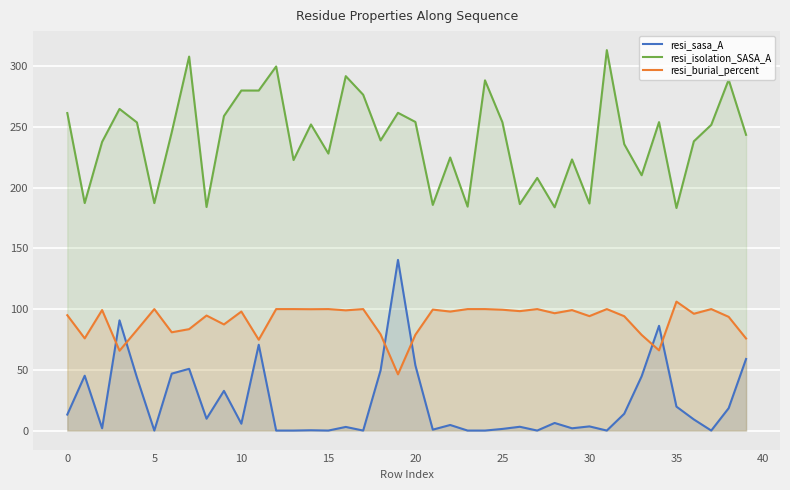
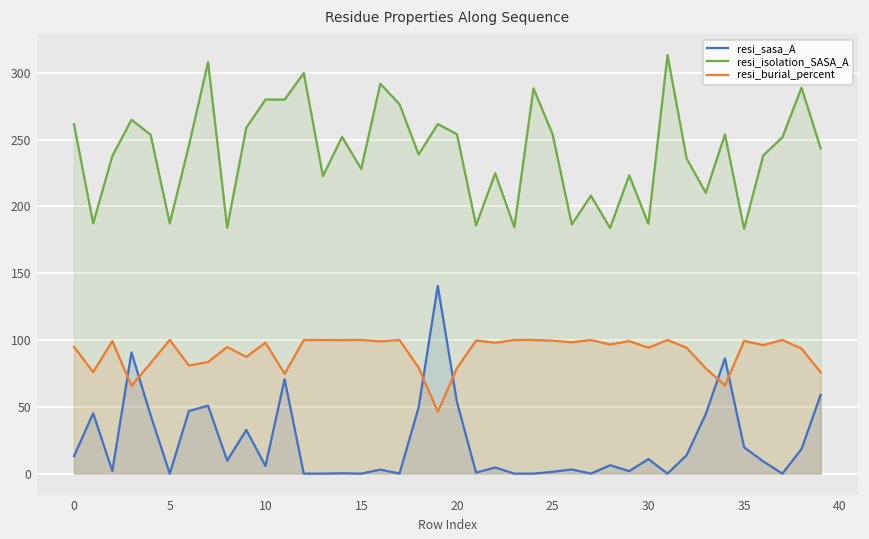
resi_sasa_A, 30: 3 -> 11
resi_burial_percent, 35: 106 -> 99
